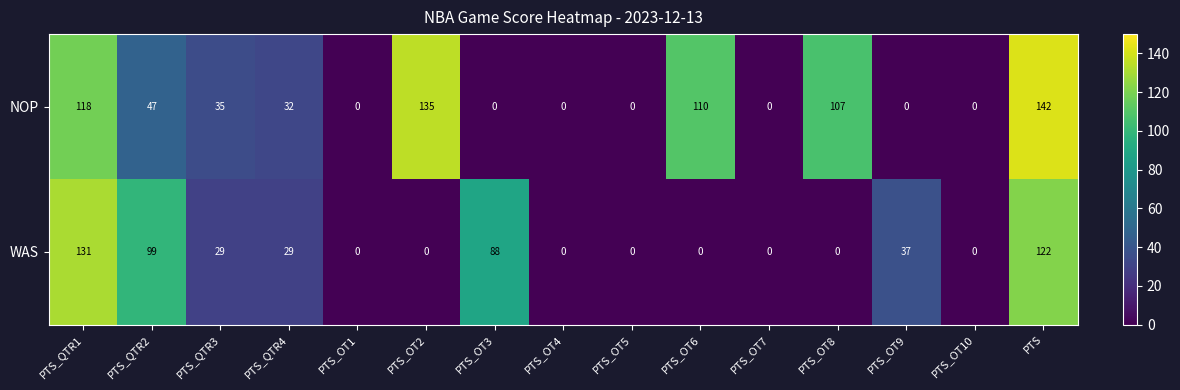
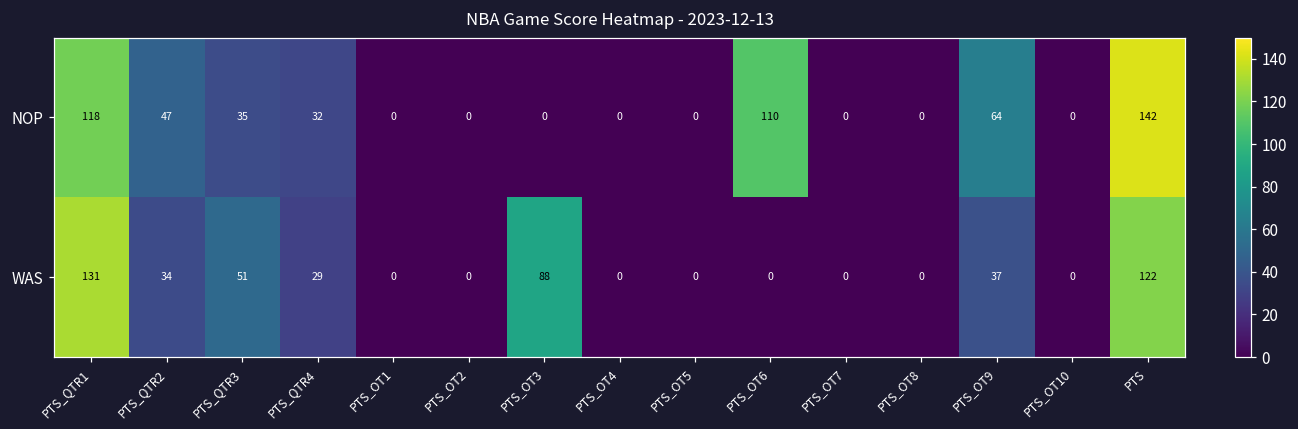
NOP, PTS_OT2: 135 -> 0
NOP, PTS_OT8: 107 -> 0
NOP, PTS_OT9: 0 -> 64
WAS, PTS_QTR2: 99 -> 34
WAS, PTS_QTR3: 29 -> 51
